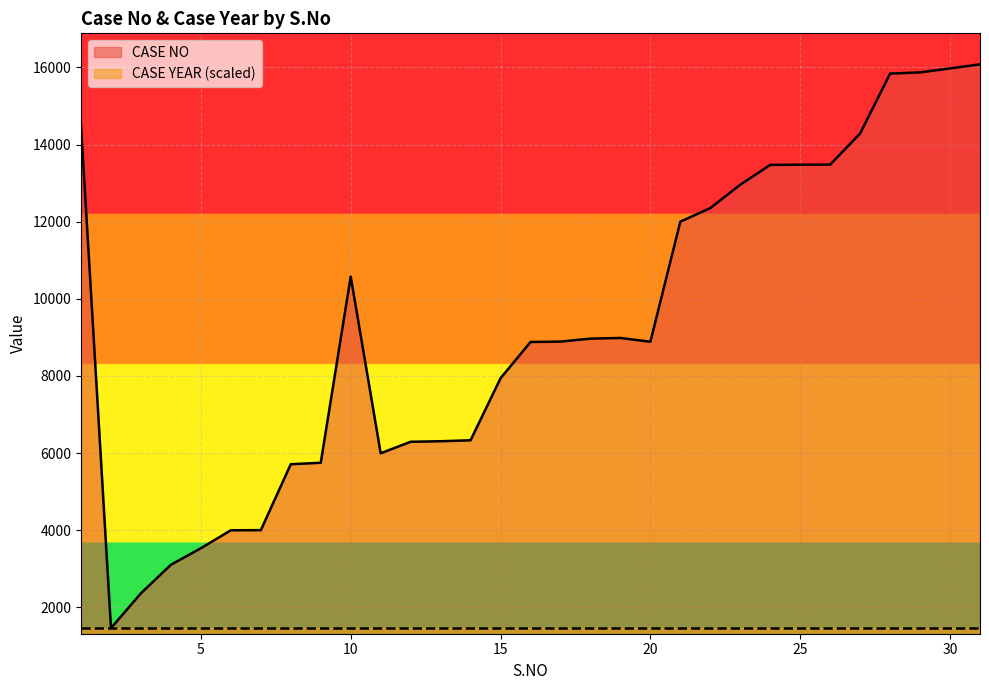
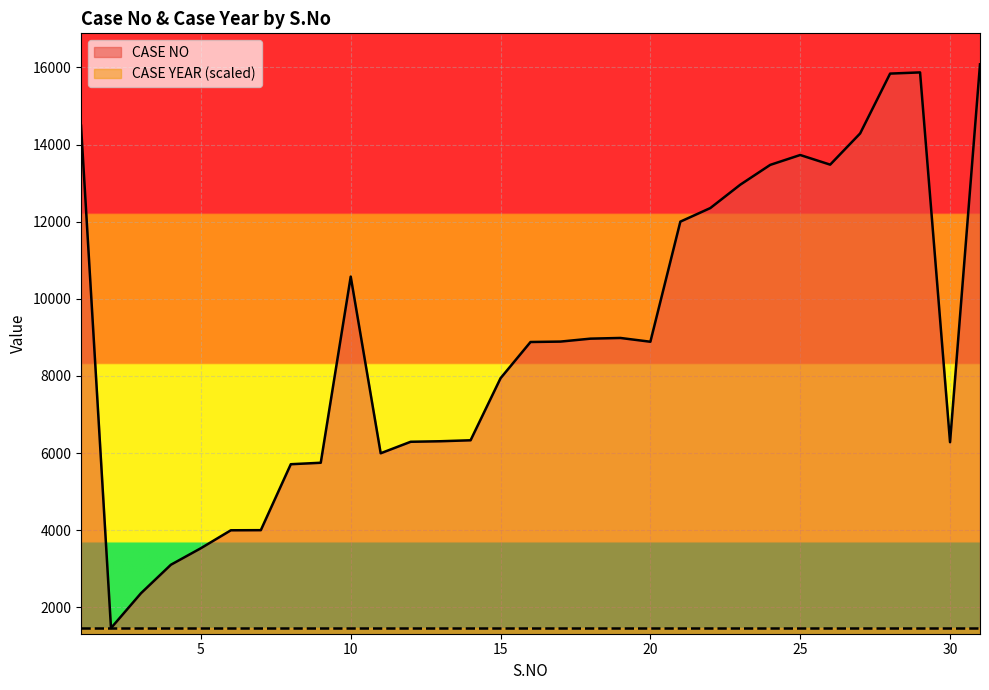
CASE NO, 25: 13500 -> 13700
CASE NO, 30: 16000 -> 6300
